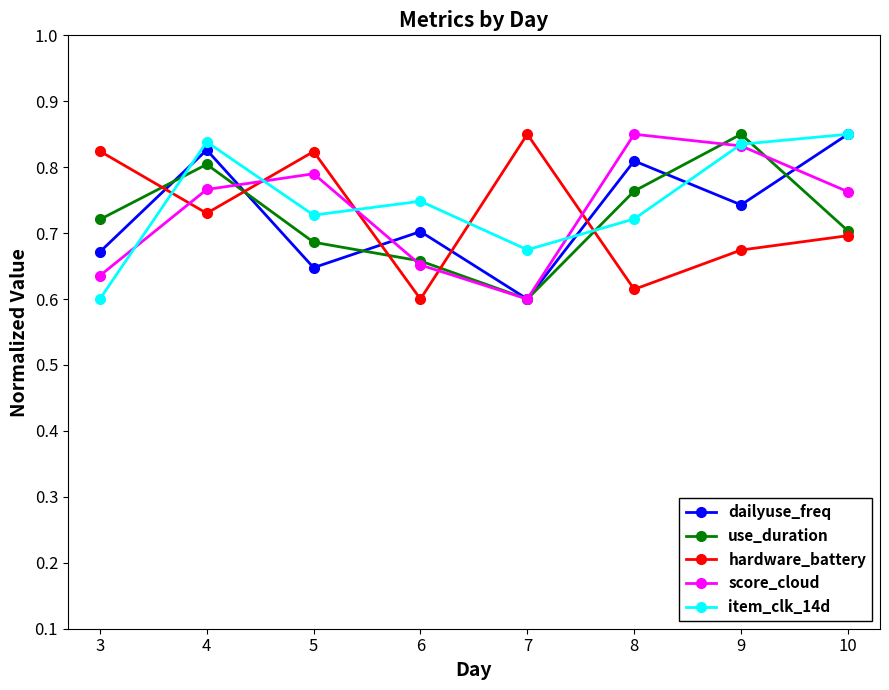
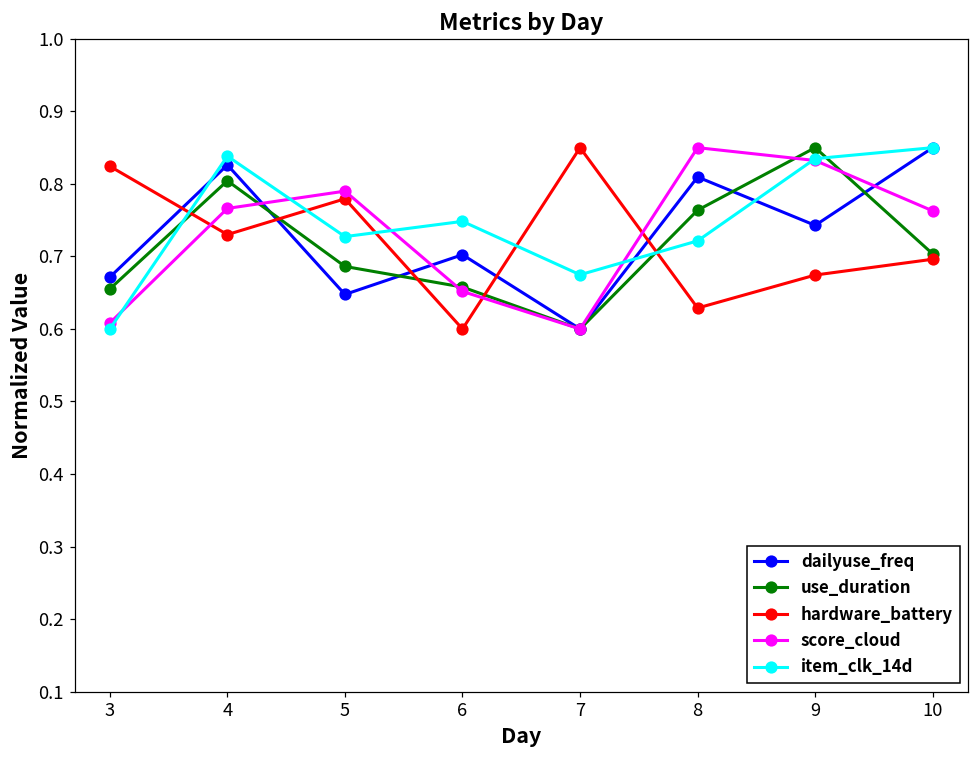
use_duration, 3: 0.72 -> 0.66
score_cloud, 3: 0.64 -> 0.61
hardware_battery, 5: 0.82 -> 0.78
hardware_battery, 8: 0.61 -> 0.63
